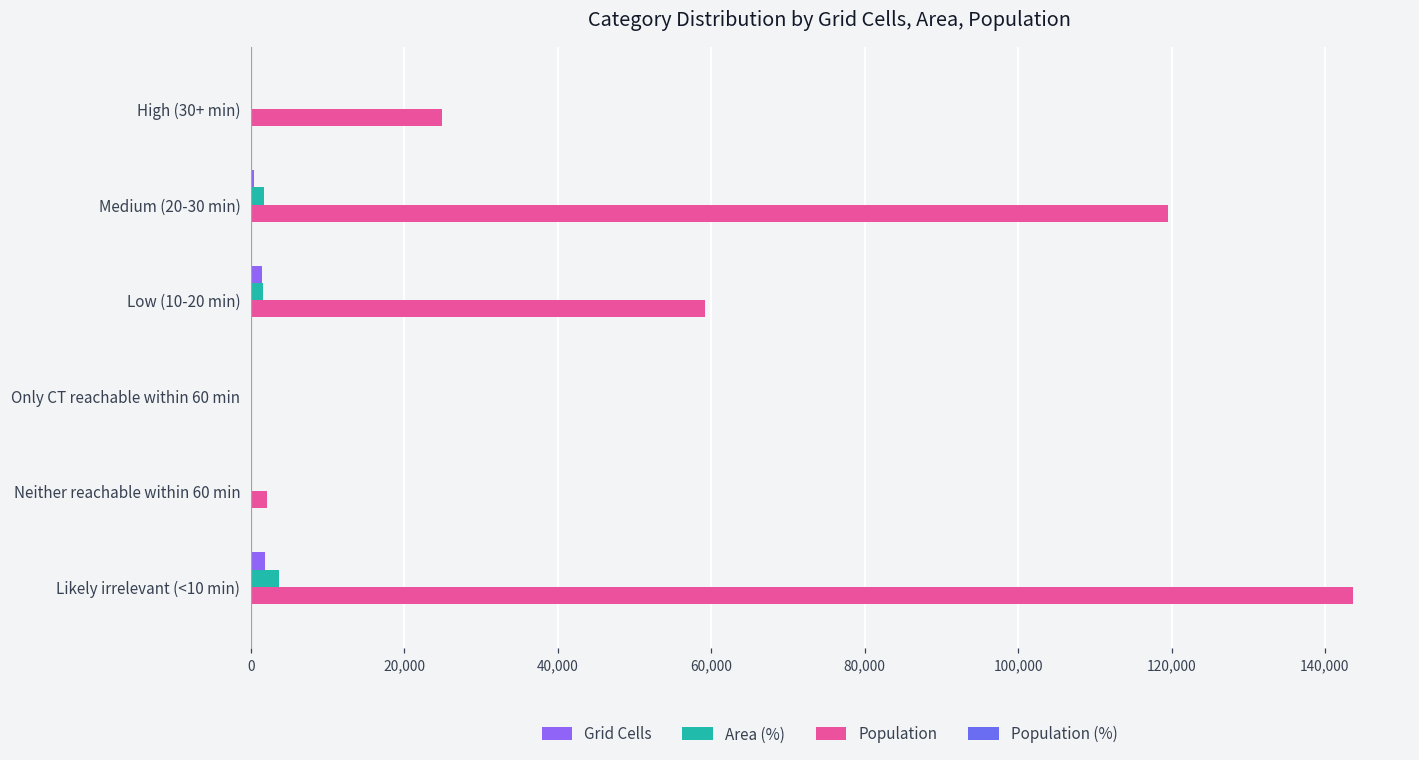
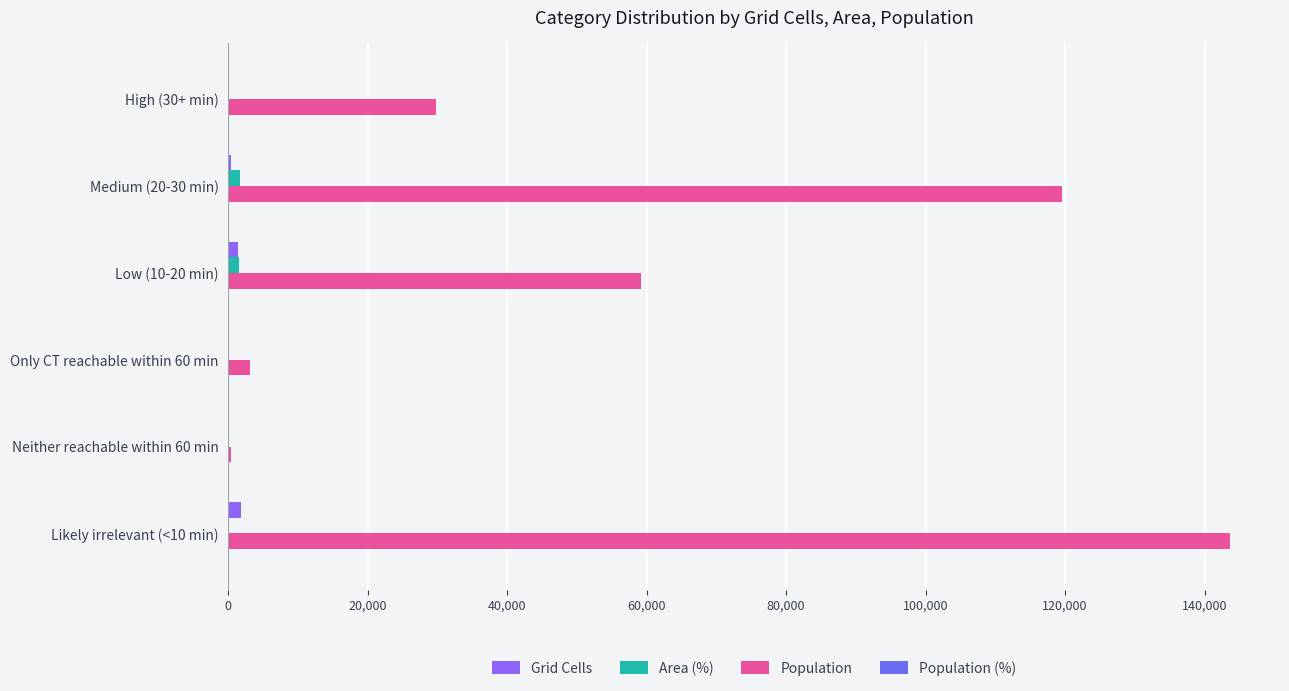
Population, High (30+ min): 25,000 -> 30,000
Population, Only CT reachable within 60 min: 0 -> 3,000
Population, Neither reachable within 60 min: 2,000 -> 0
Area (%), Likely irrelevant (<10 min): 4,000 -> 0
